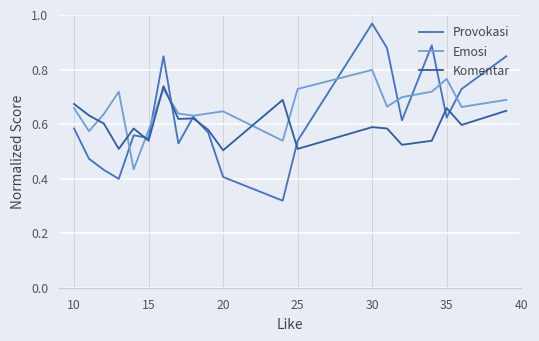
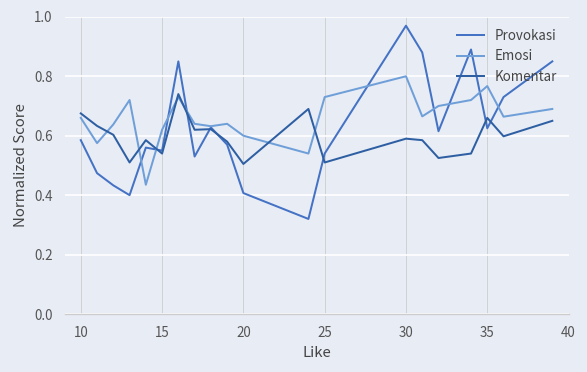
Emosi, 15: 0.58 -> 0.62
Emosi, 20: 0.65 -> 0.60
